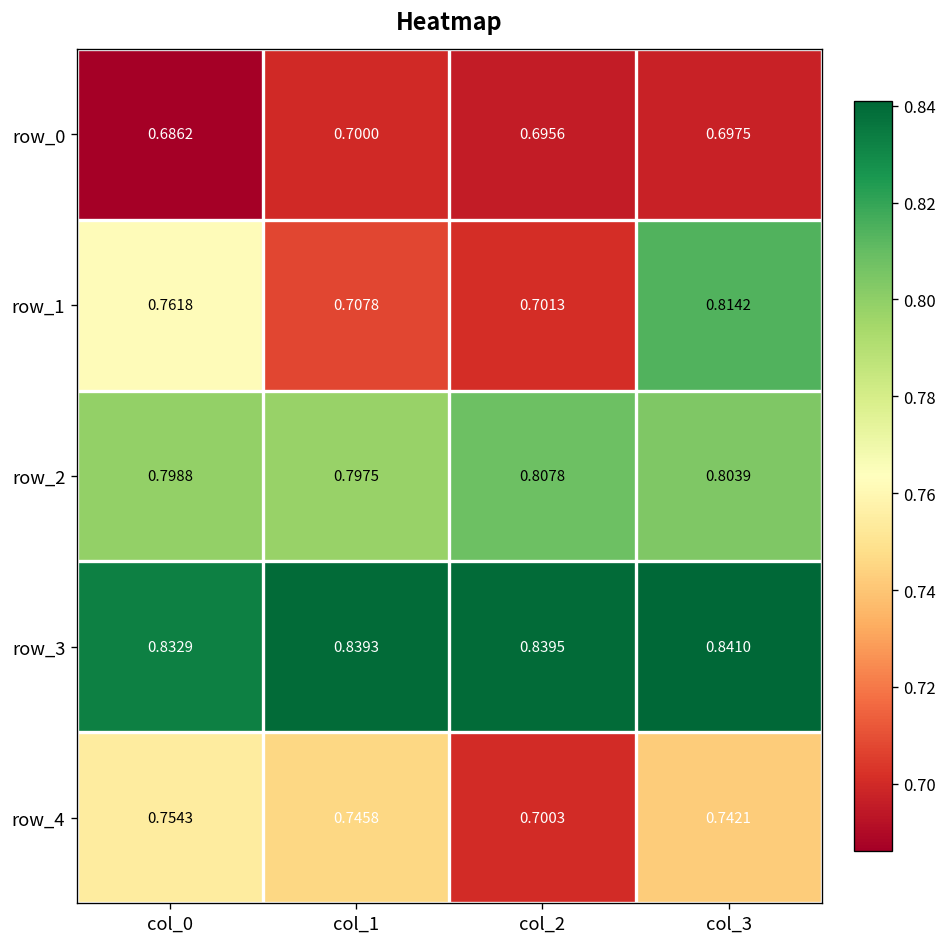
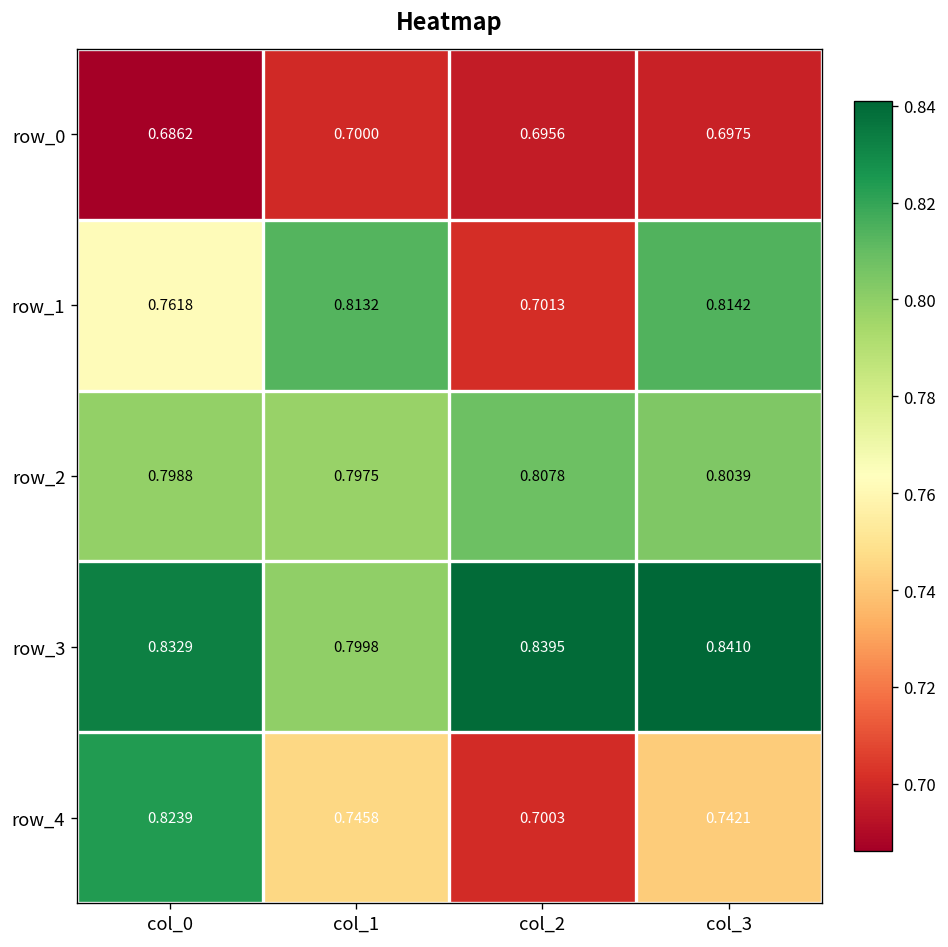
row_1, col_1: 0.7078 -> 0.8132
row_3, col_1: 0.8393 -> 0.7998
row_4, col_0: 0.7543 -> 0.8239
